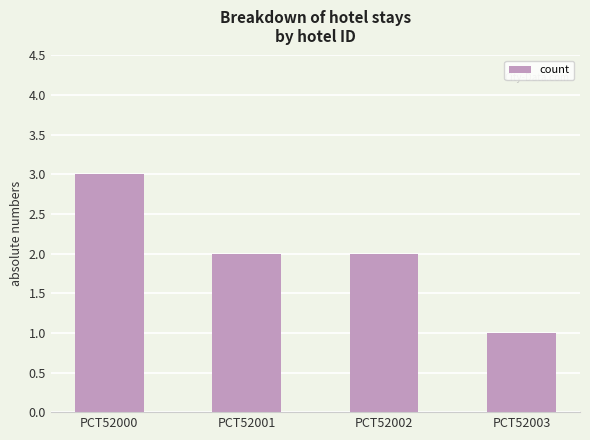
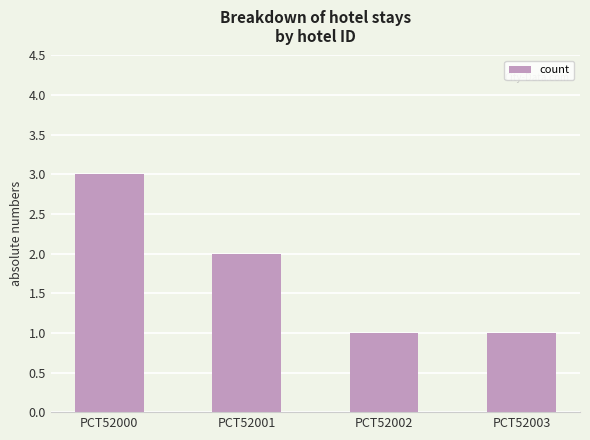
PCT52002: 2 -> 1
